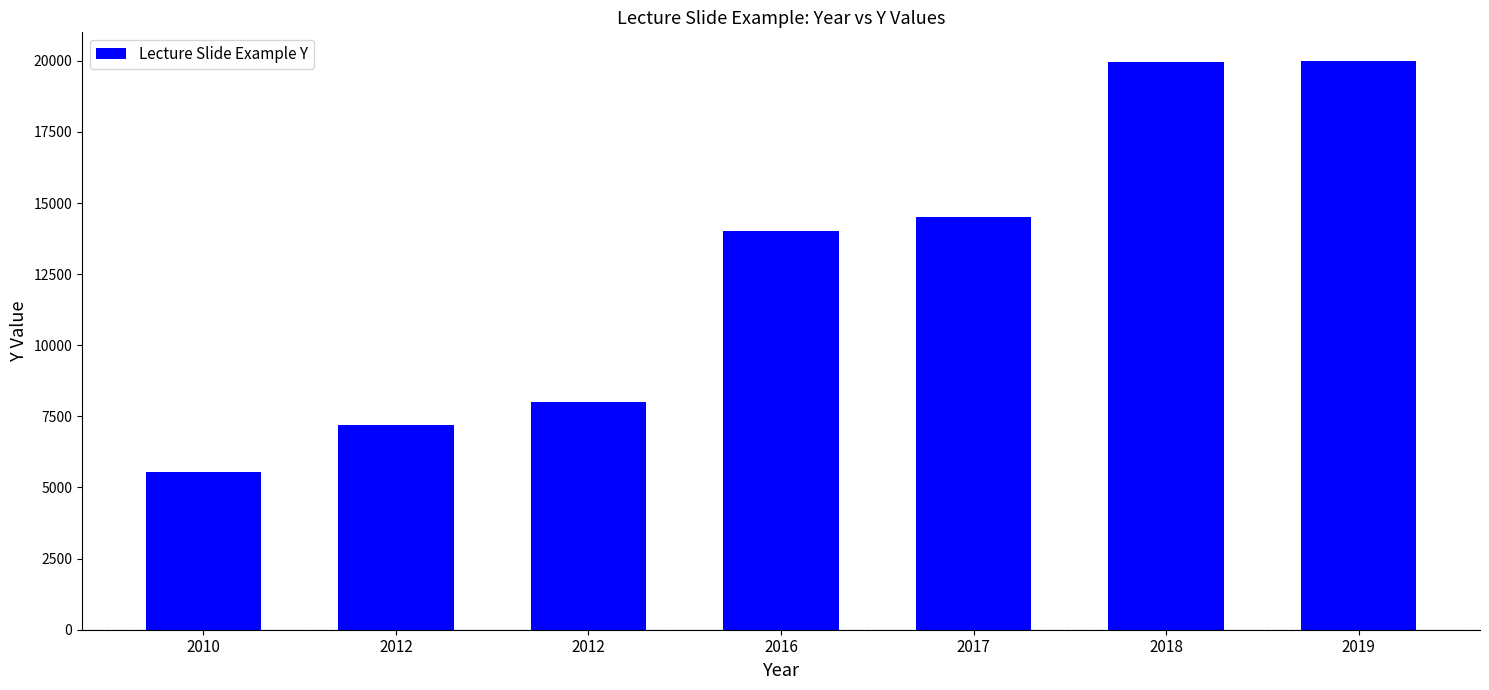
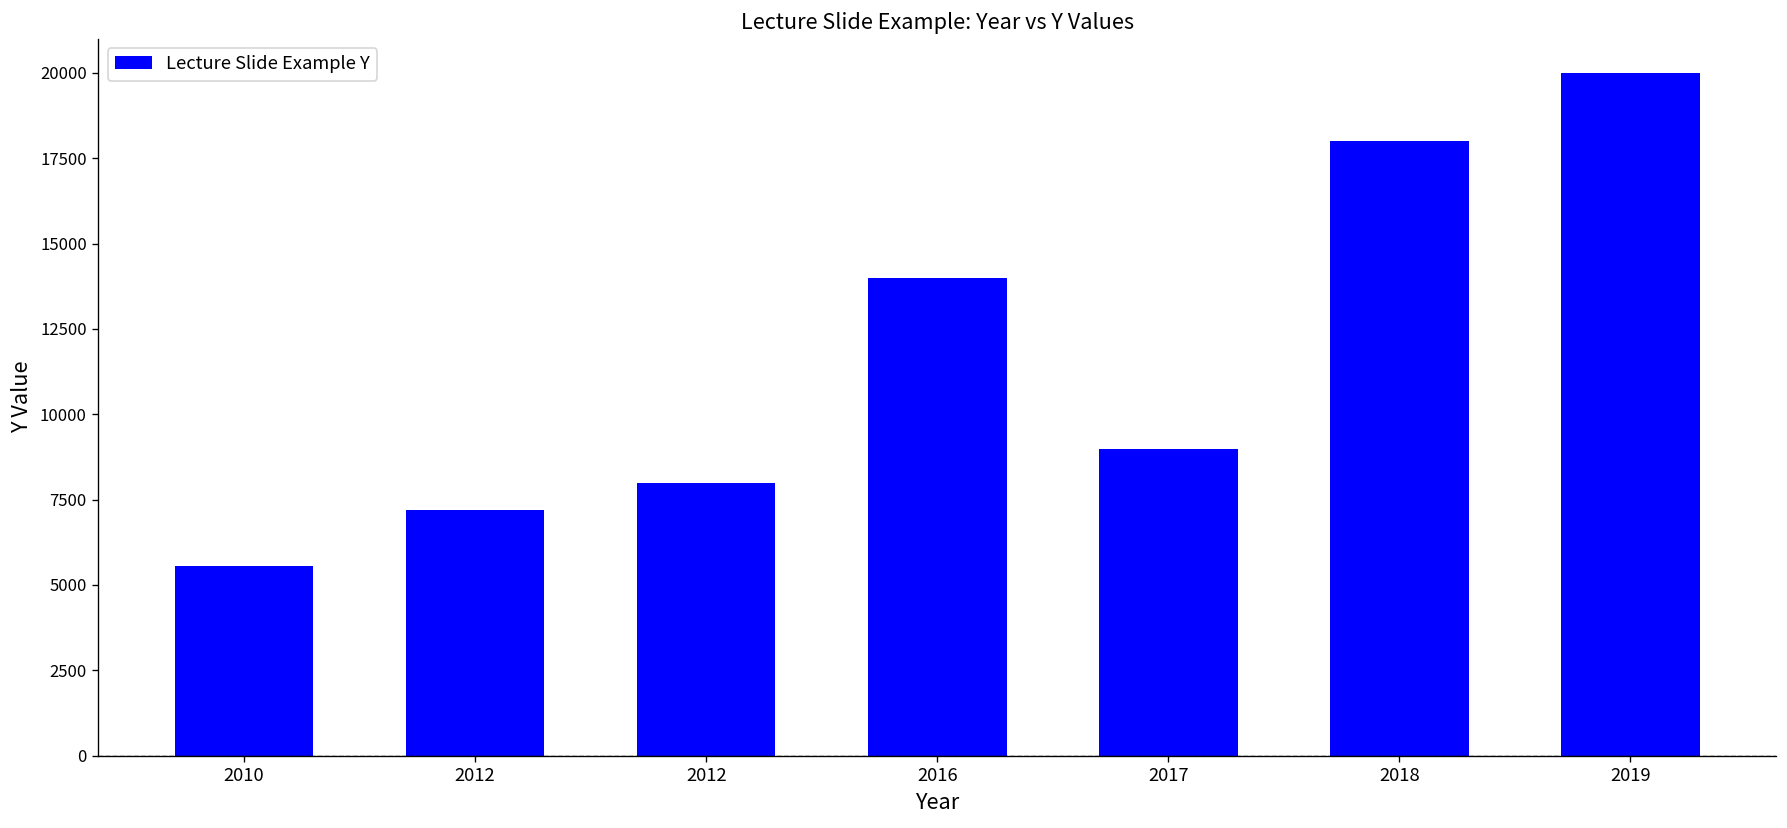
2017: 14500 -> 9000
2018: 19900 -> 18000
